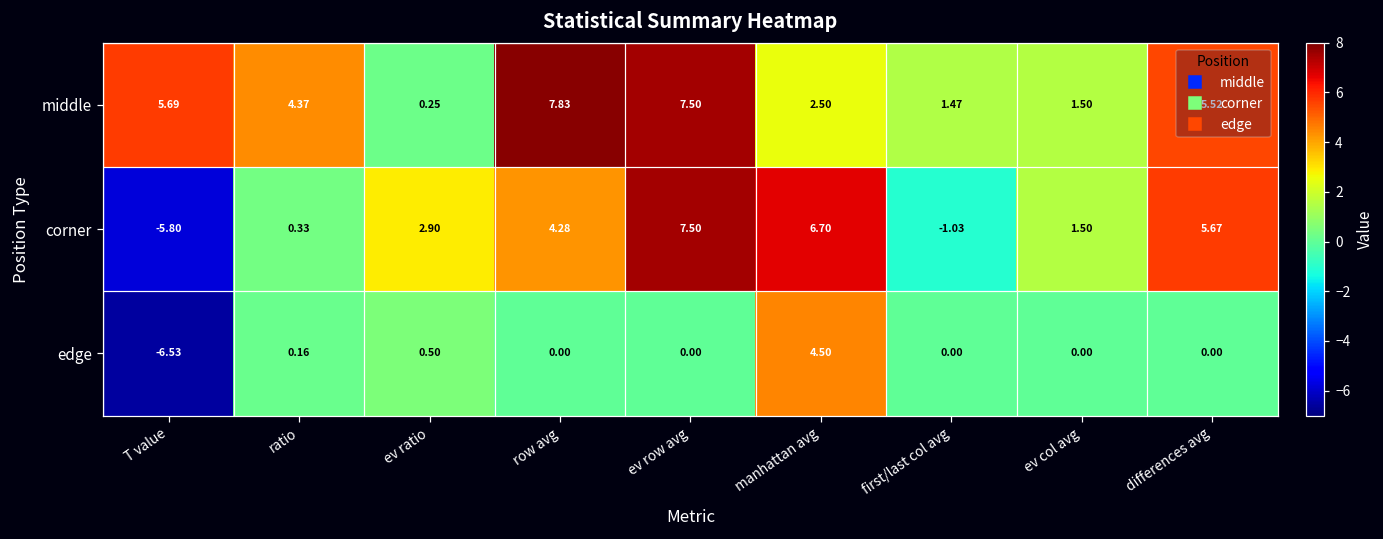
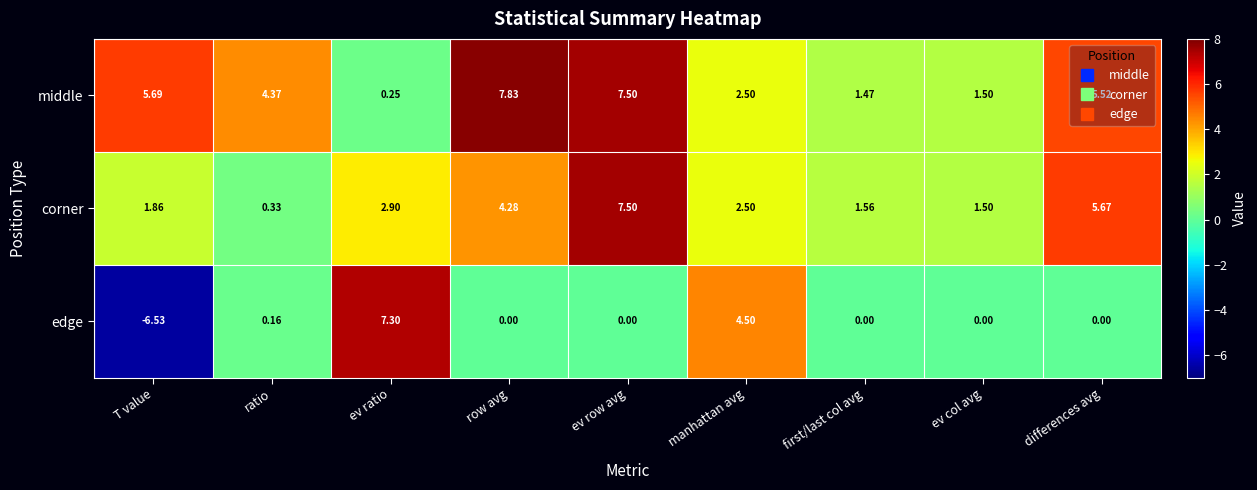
corner, T value: -5.80 -> 1.86
corner, manhattan avg: 6.70 -> 2.50
corner, first/last col avg: -1.03 -> 1.56
edge, ev ratio: 0.50 -> 7.30
